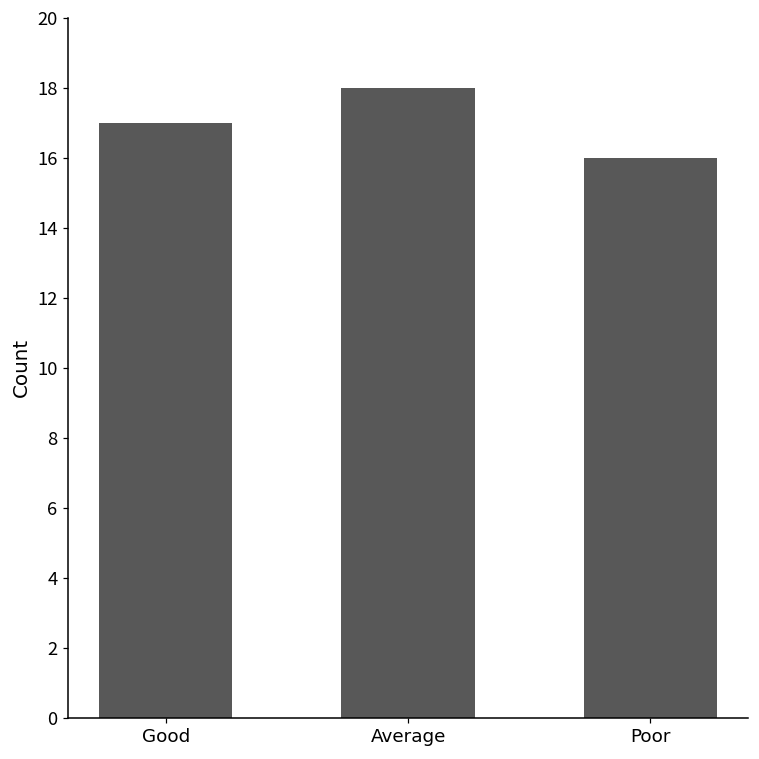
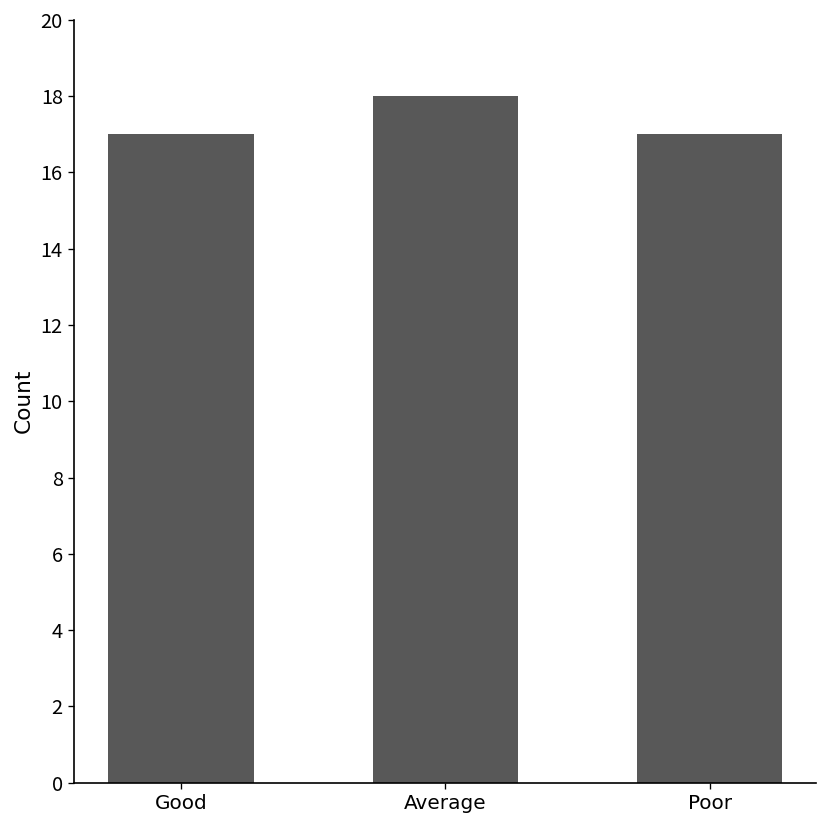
Poor: 16 -> 17
